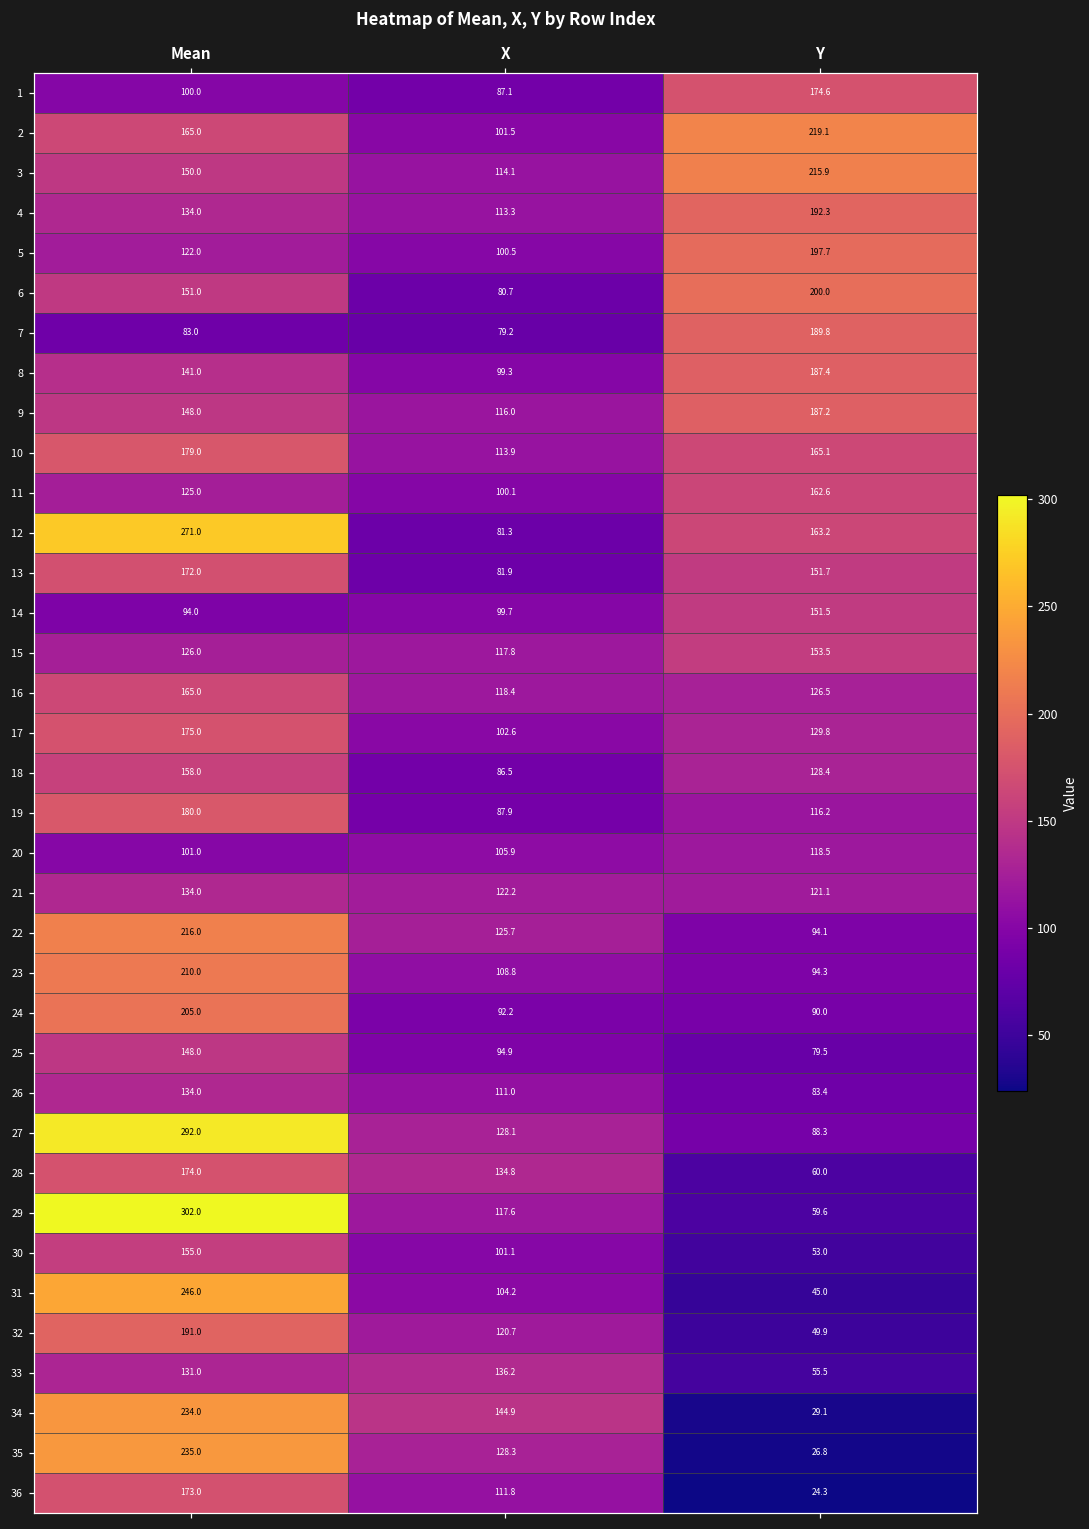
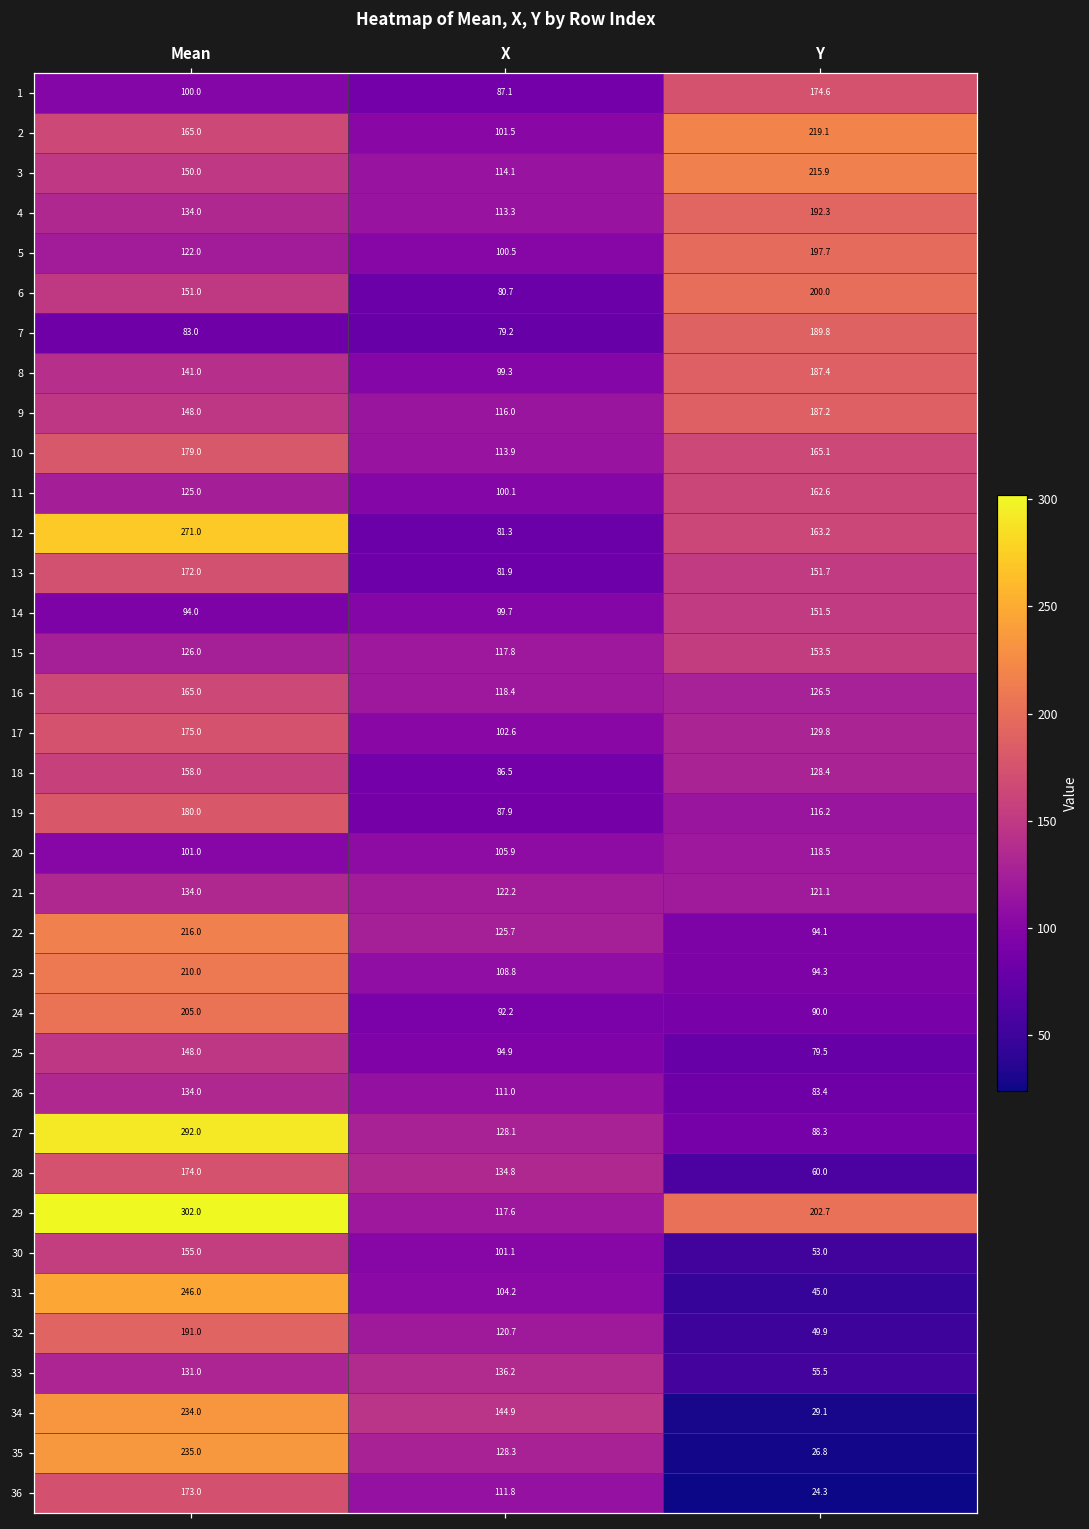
29, Y: 59.6 -> 202.7
